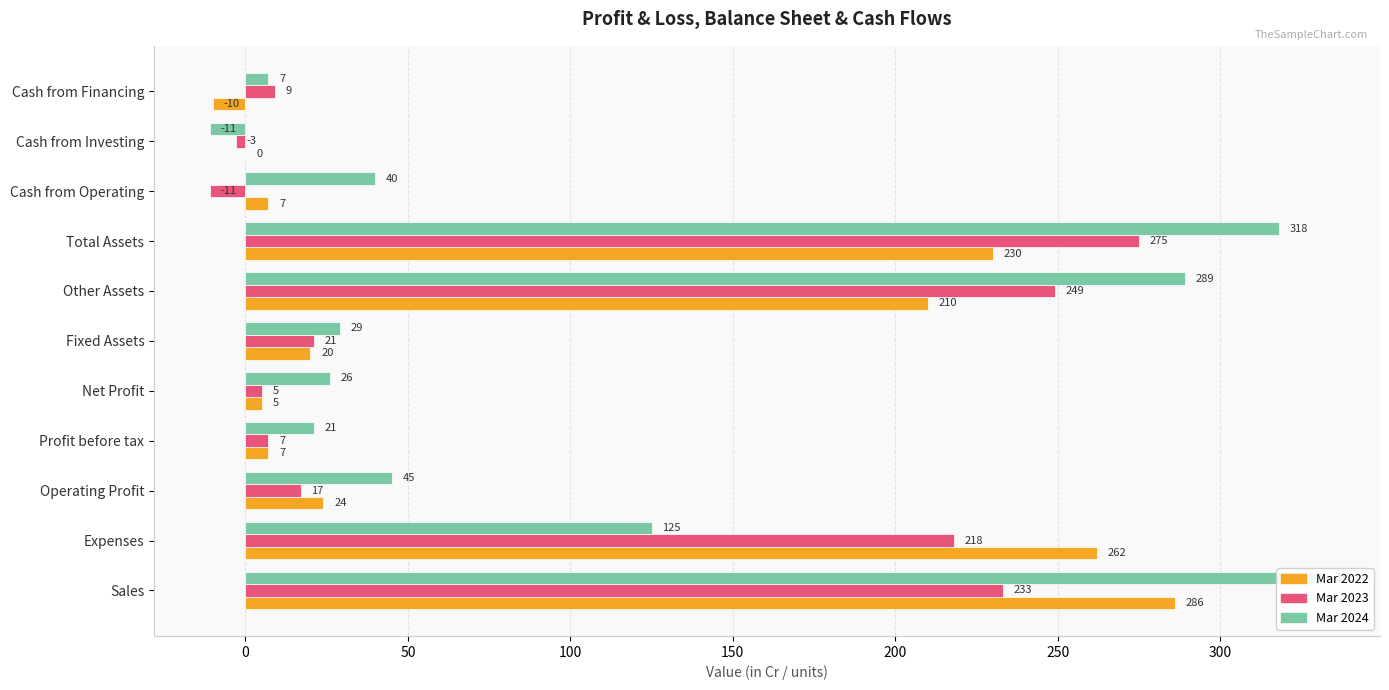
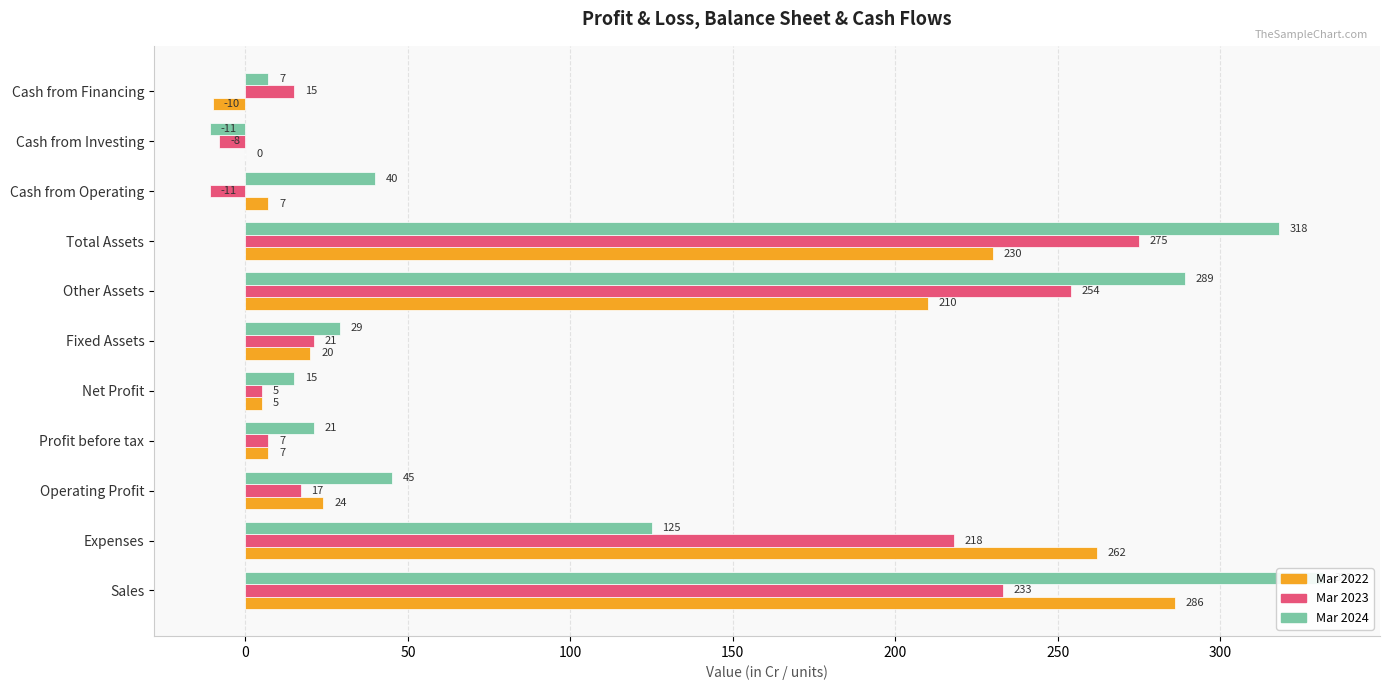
Mar 2023, Cash from Financing: 9 -> 15
Mar 2023, Cash from Investing: -3 -> -8
Mar 2023, Other Assets: 249 -> 254
Mar 2024, Net Profit: 26 -> 15
